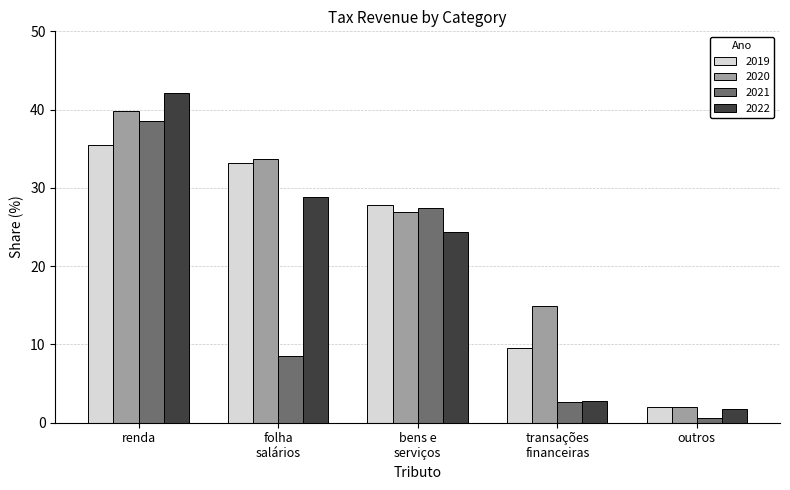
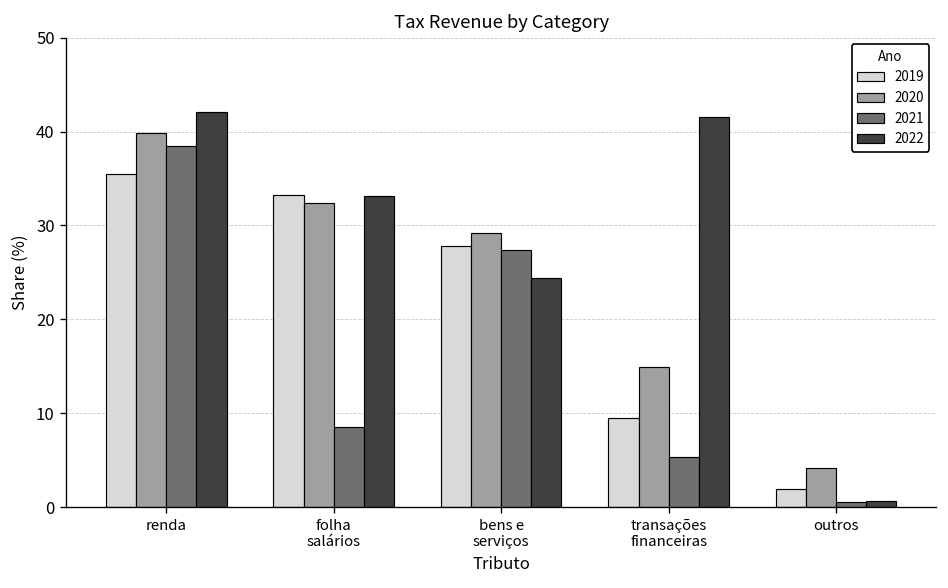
2020, folha salários: 34 -> 32
2022, folha salários: 29 -> 33
2020, bens e serviços: 27 -> 29
2021, transações financeiras: 3 -> 5
2022, transações financeiras: 3 -> 42
2020, outros: 2 -> 4
2022, outros: 2 -> 1
